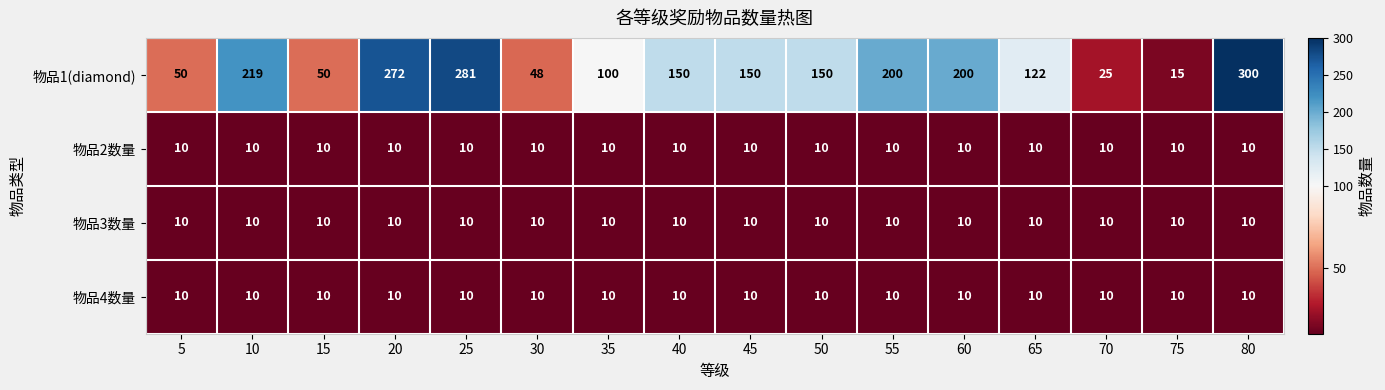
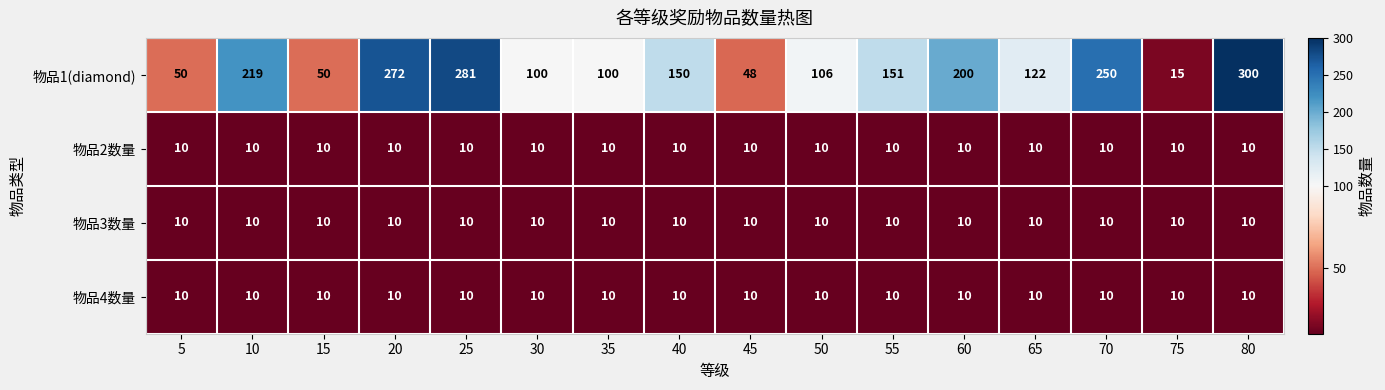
物品1(diamond), 30: 48 -> 100
物品1(diamond), 45: 150 -> 48
物品1(diamond), 50: 150 -> 106
物品1(diamond), 55: 200 -> 151
物品1(diamond), 70: 25 -> 250
